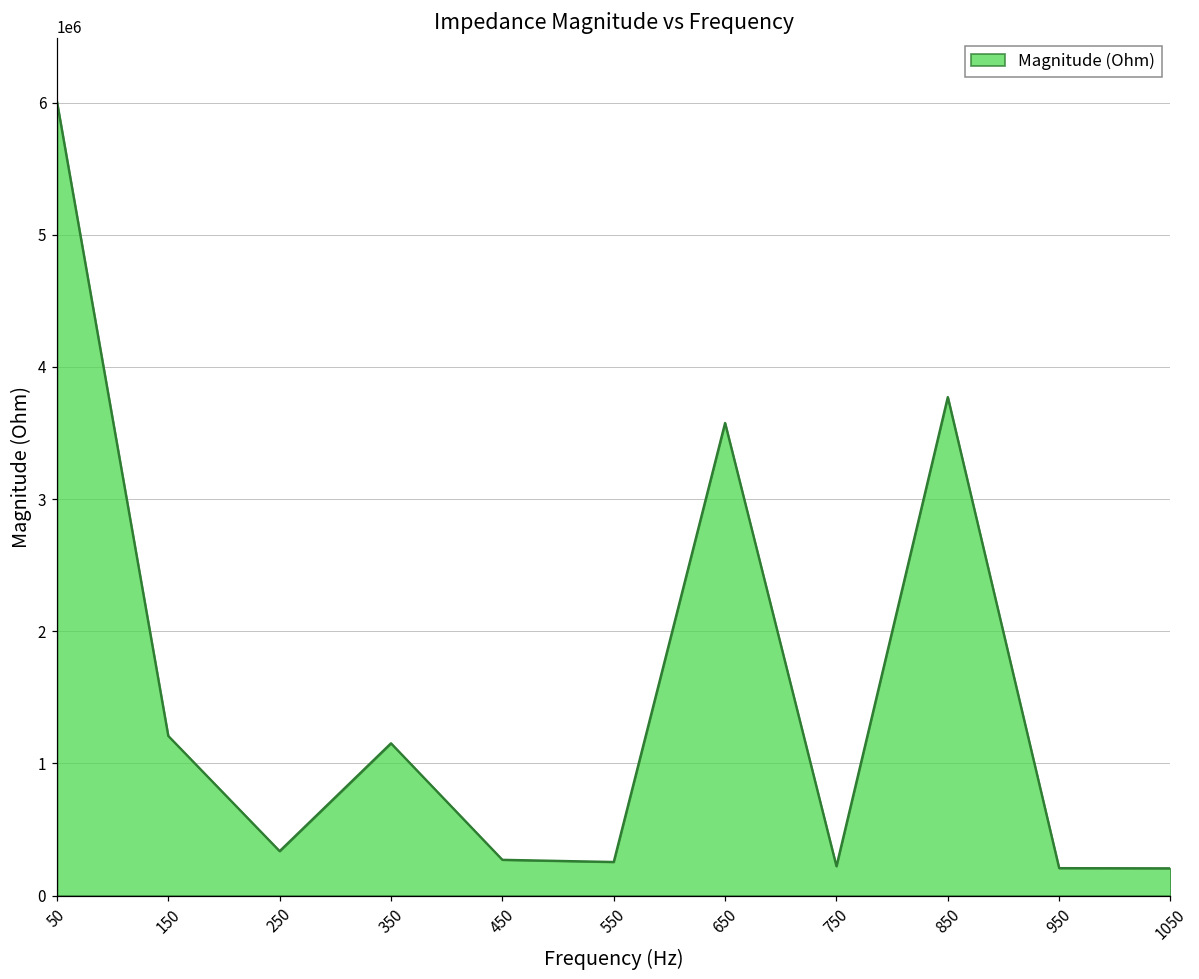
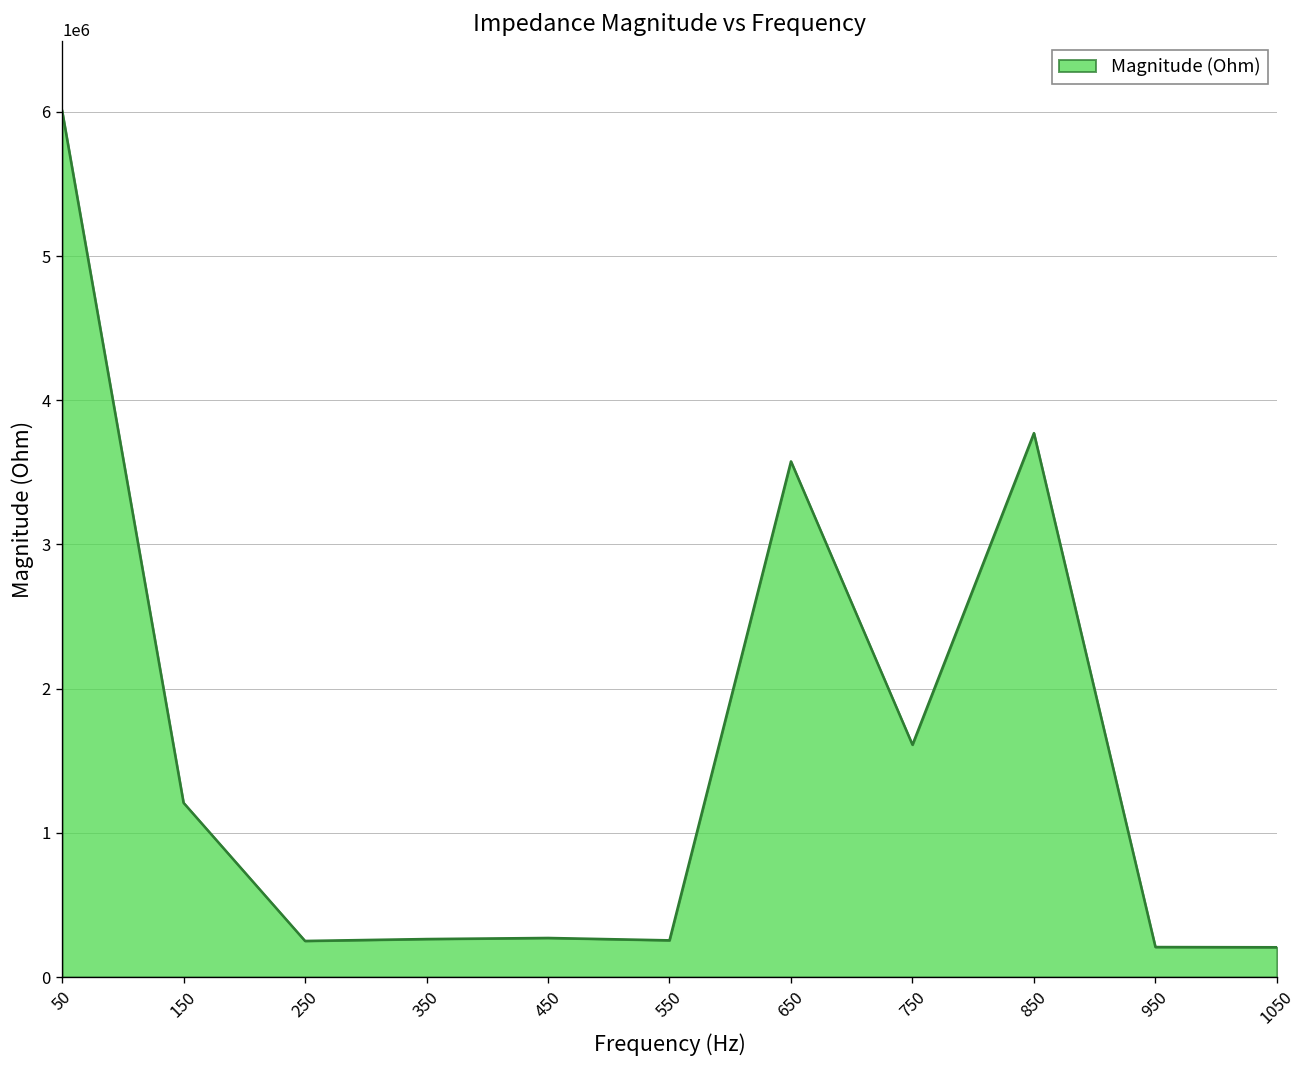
250: 340000 -> 250000
350: 1150000 -> 260000
750: 220000 -> 1610000
